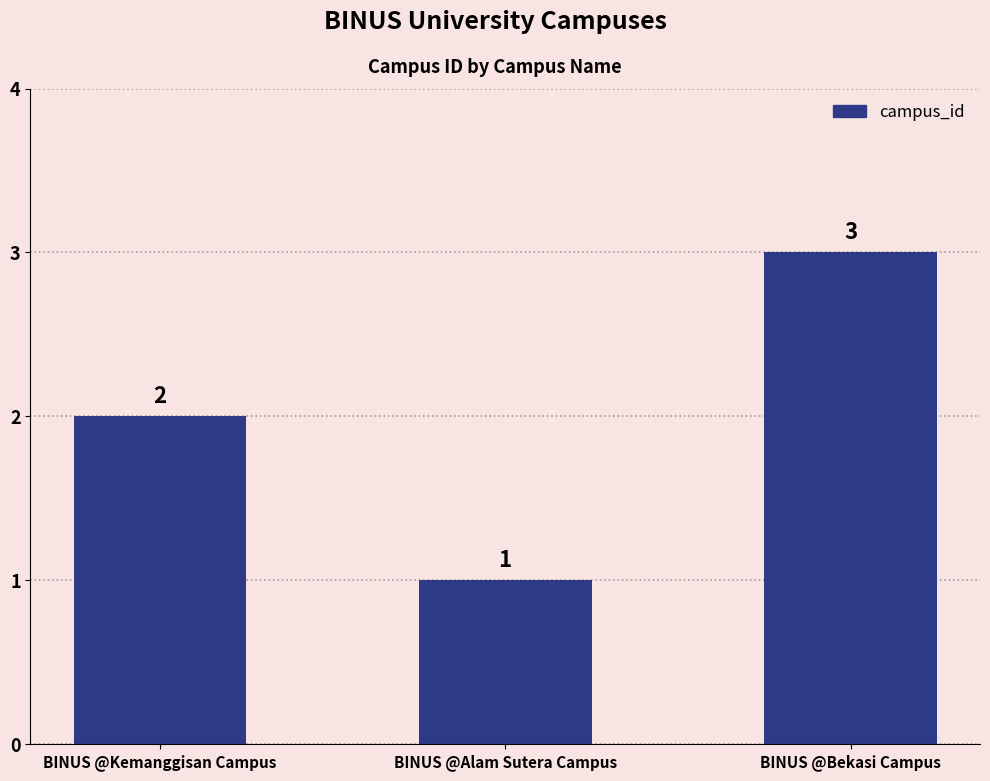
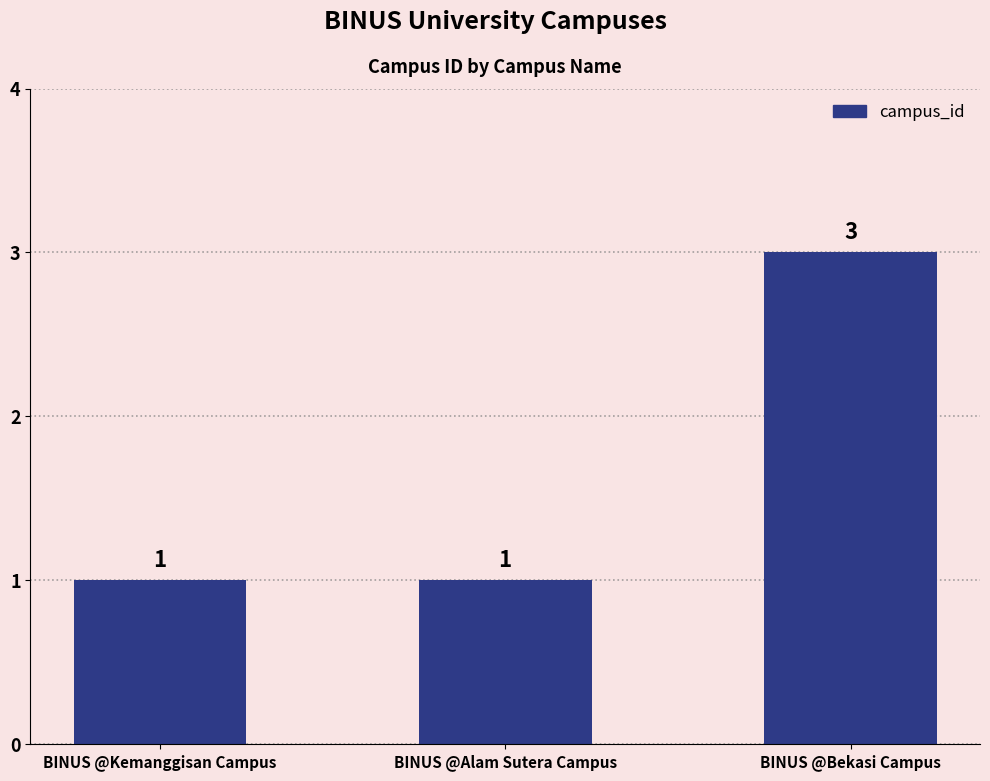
BINUS @Kemanggisan Campus: 2 -> 1
